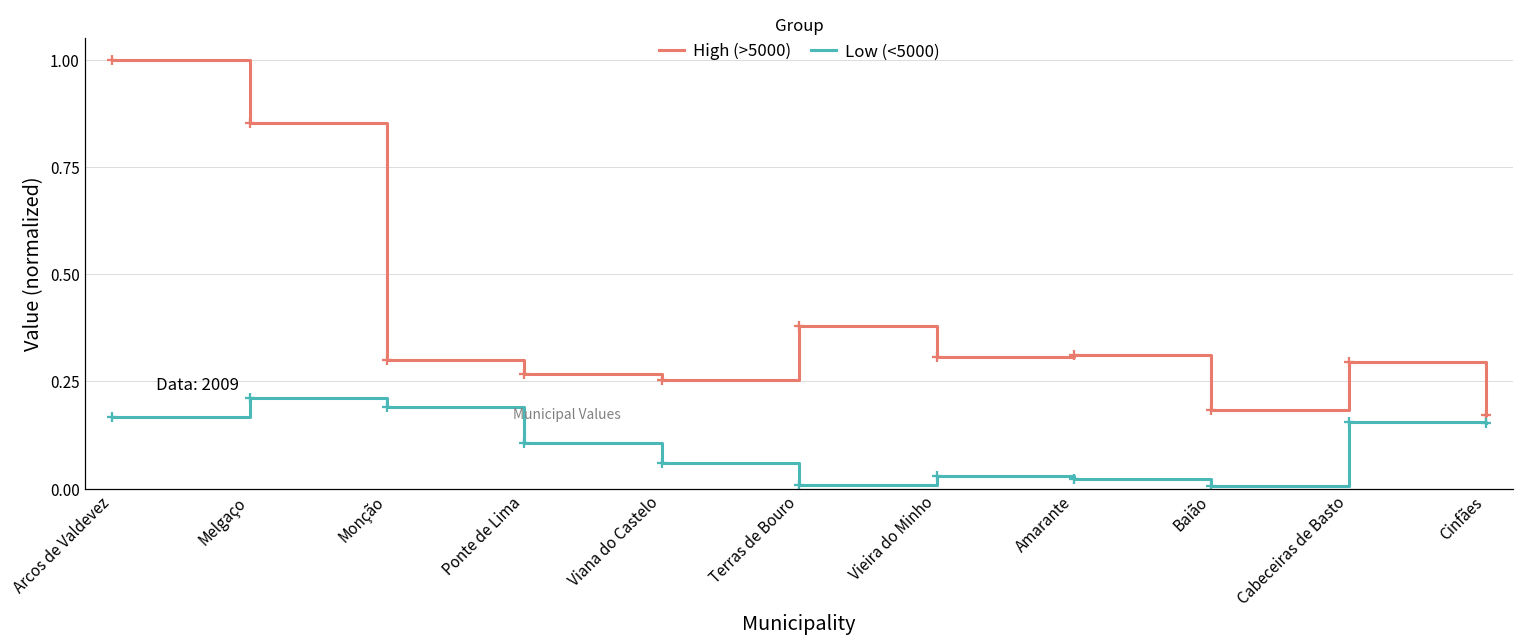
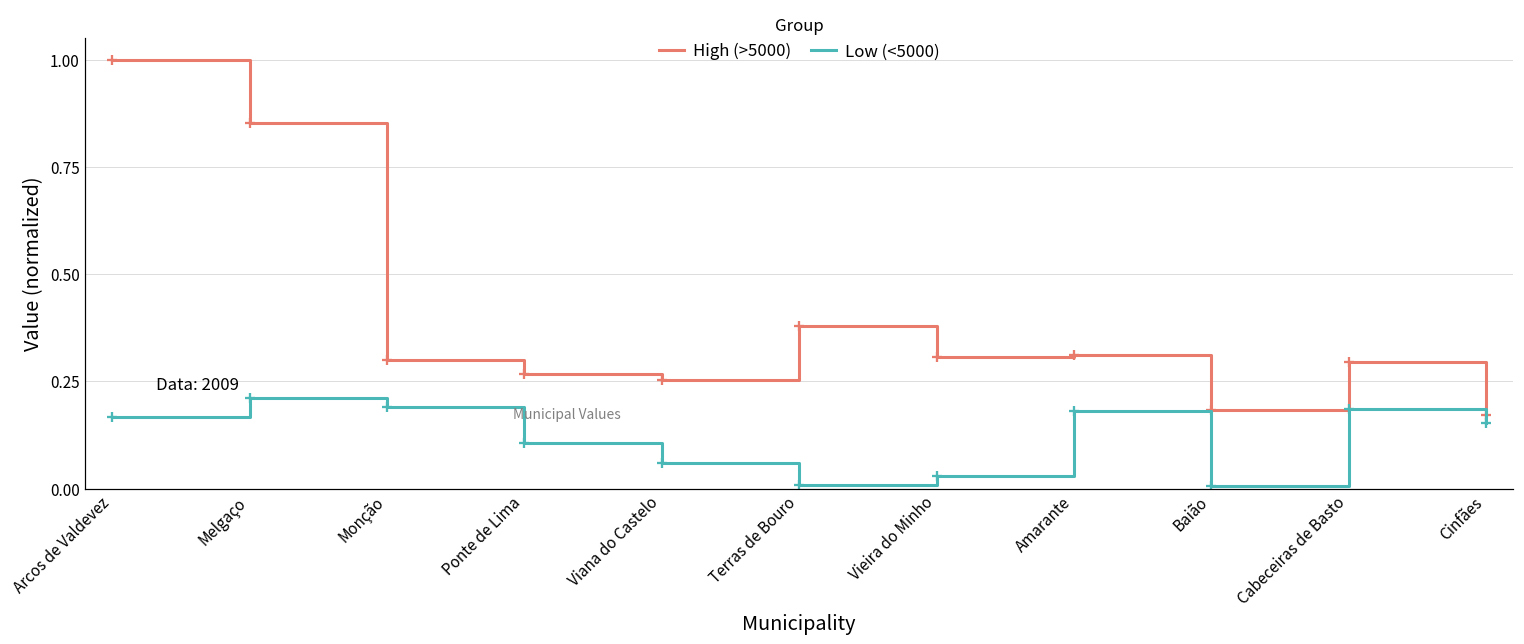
Low (<5000), Amarante: 0.02 -> 0.18
Low (<5000), Cabeceiras de Basto: 0.15 -> 0.19
